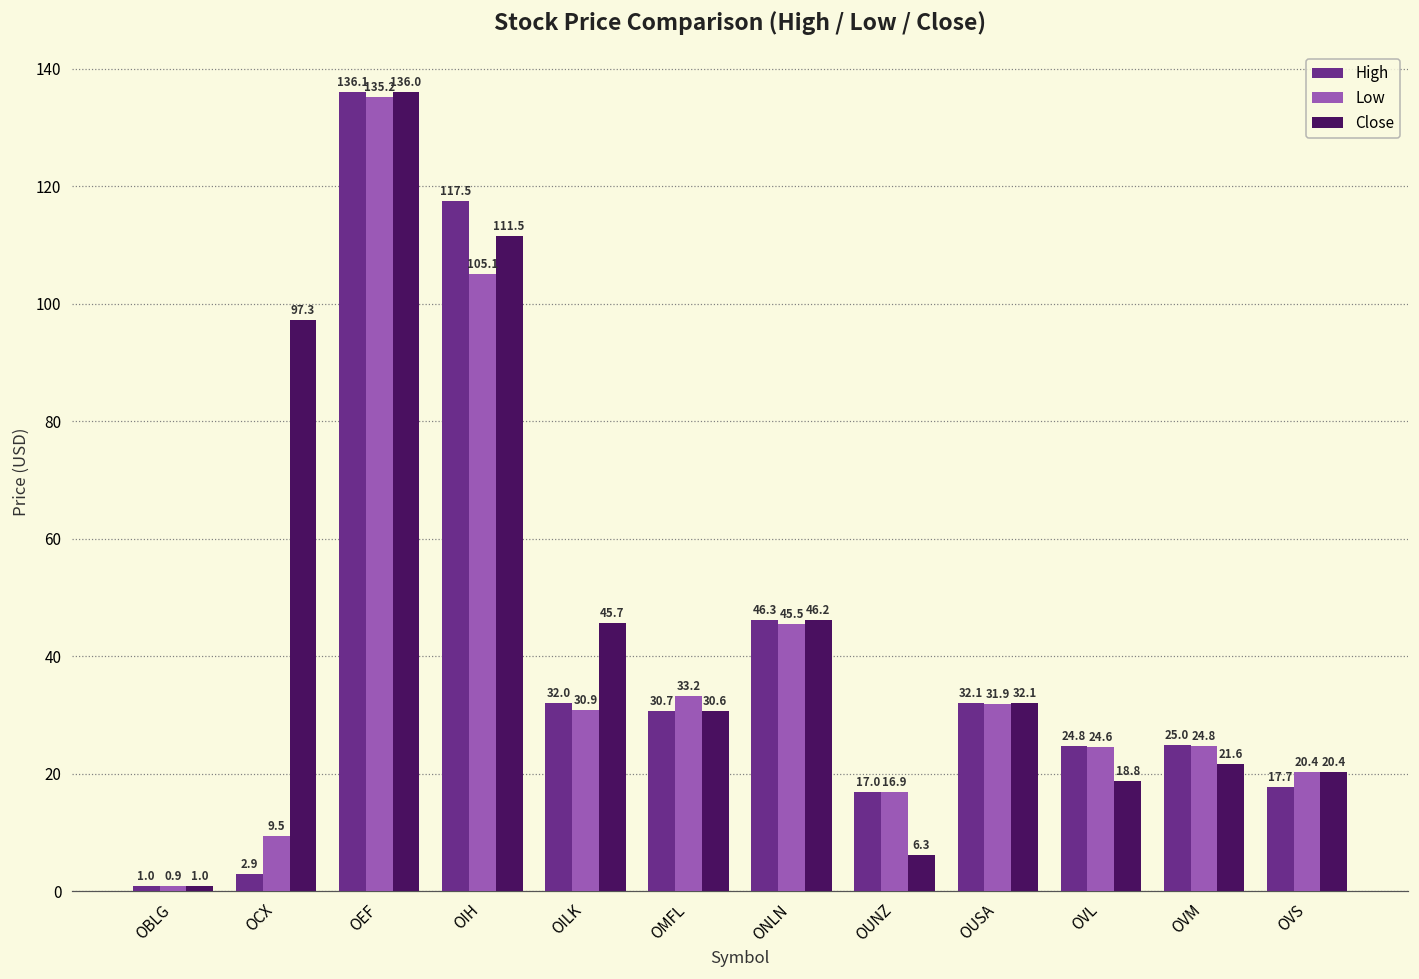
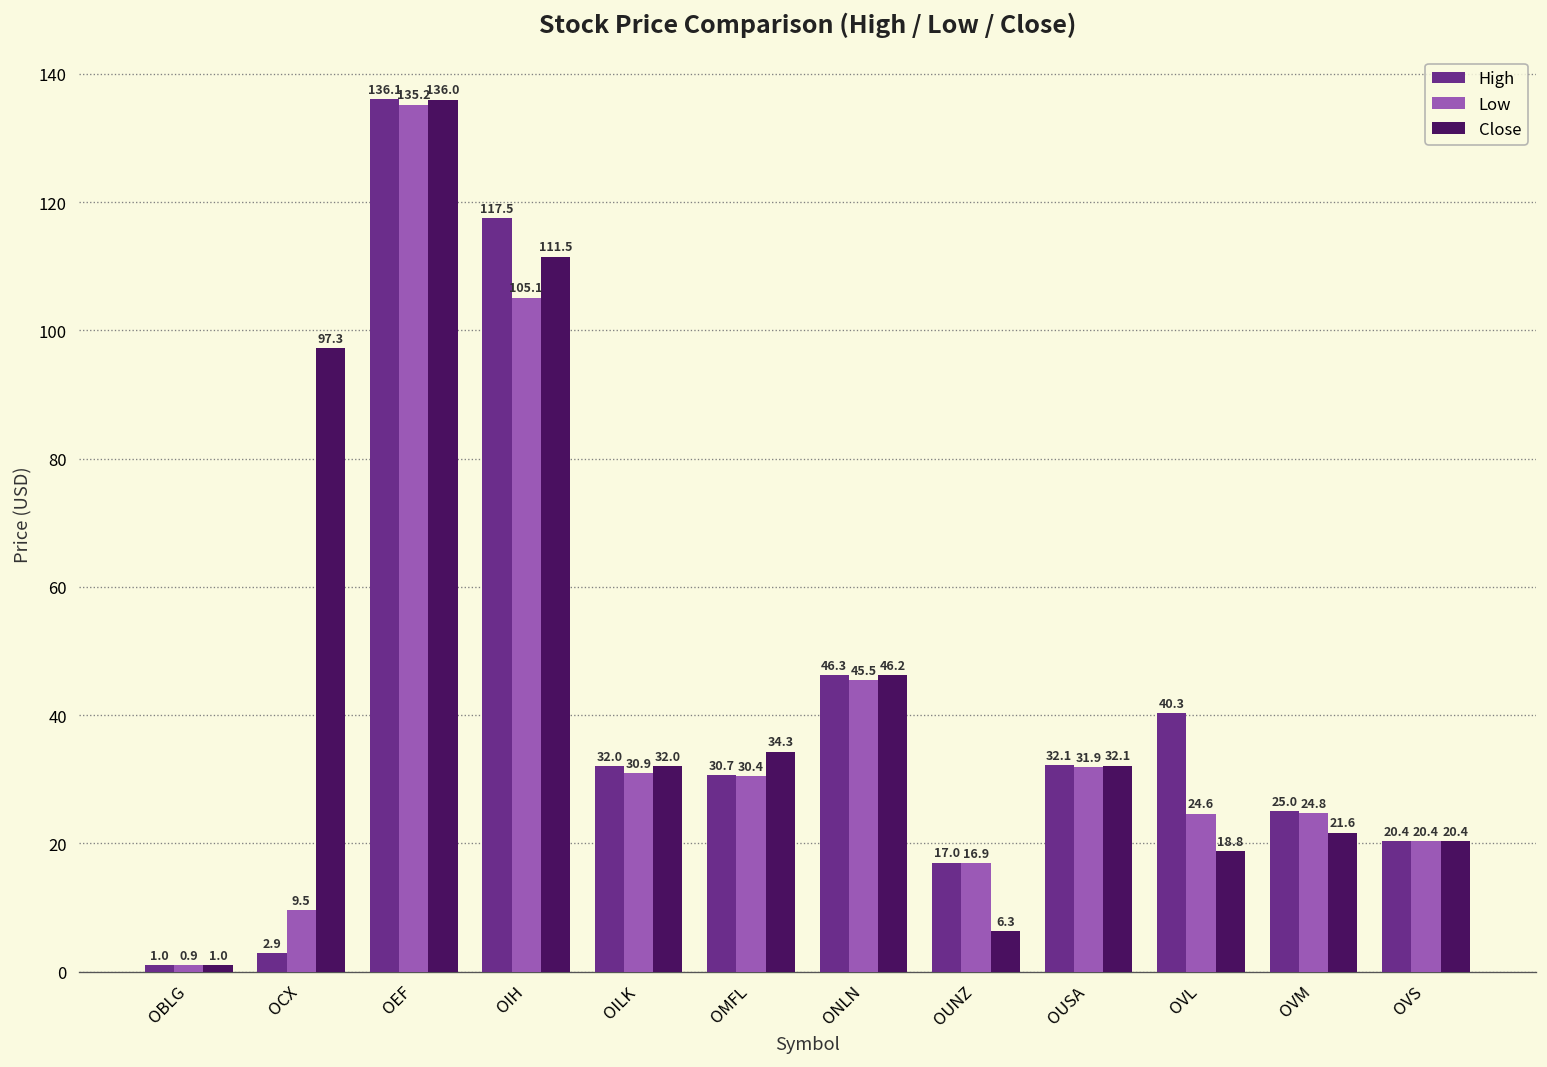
Close, OILK: 45.7 -> 32.0
Low, OMFL: 33.2 -> 30.4
Close, OMFL: 30.6 -> 34.3
High, OVL: 24.8 -> 40.3
High, OVS: 17.7 -> 20.4
